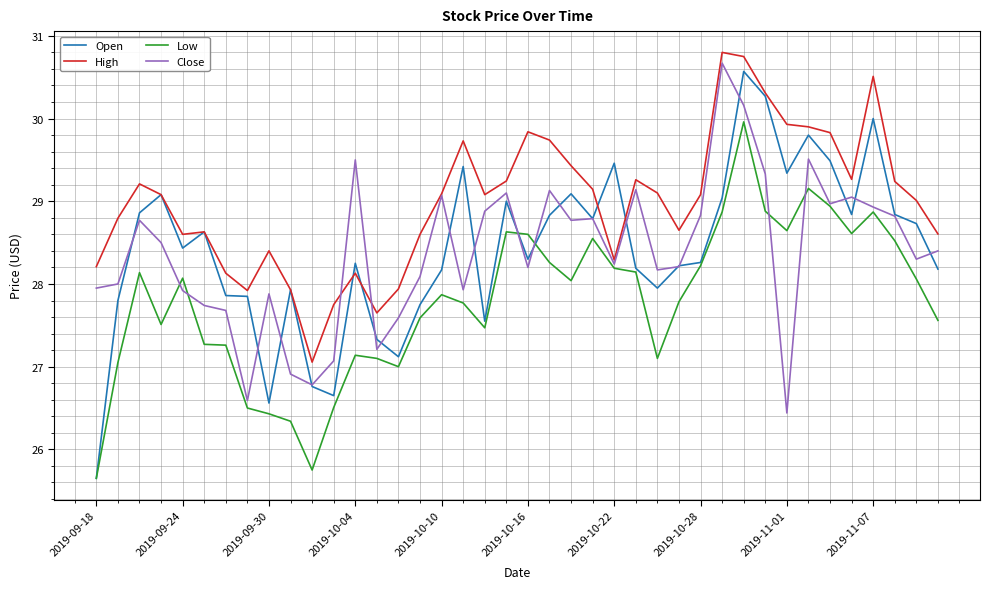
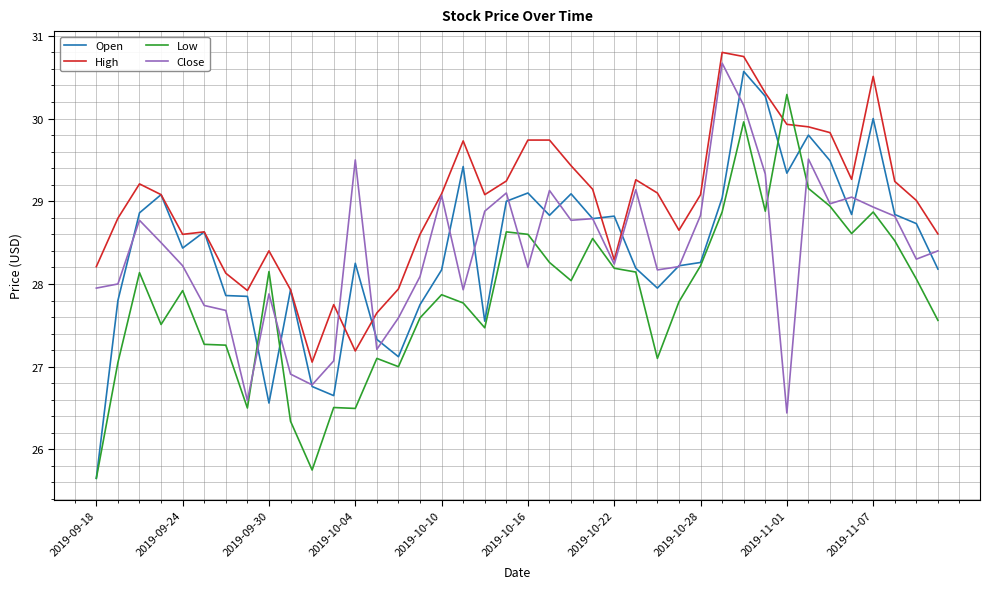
Low, 2019-09-24: 28.1 -> 27.9
Close, 2019-09-24: 27.9 -> 28.2
Low, 2019-09-30: 26.4 -> 28.2
High, 2019-10-04: 28.1 -> 27.2
Low, 2019-10-04: 27.1 -> 26.5
Open, 2019-10-16: 28.3 -> 29.1
High, 2019-10-16: 29.8 -> 29.7
Open, 2019-10-22: 29.5 -> 28.8
Low, 2019-11-01: 28.6 -> 30.3
